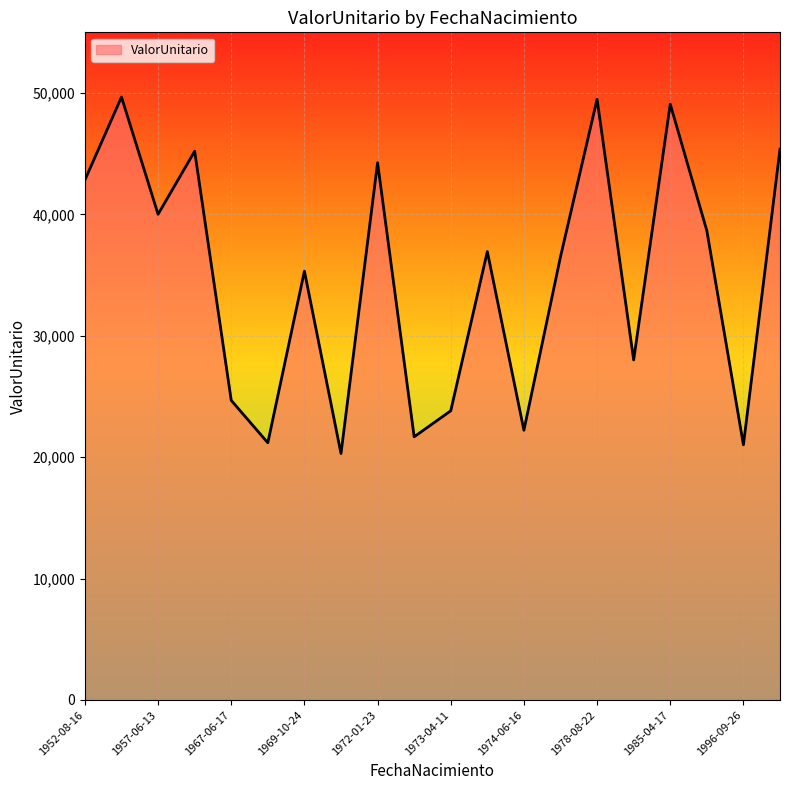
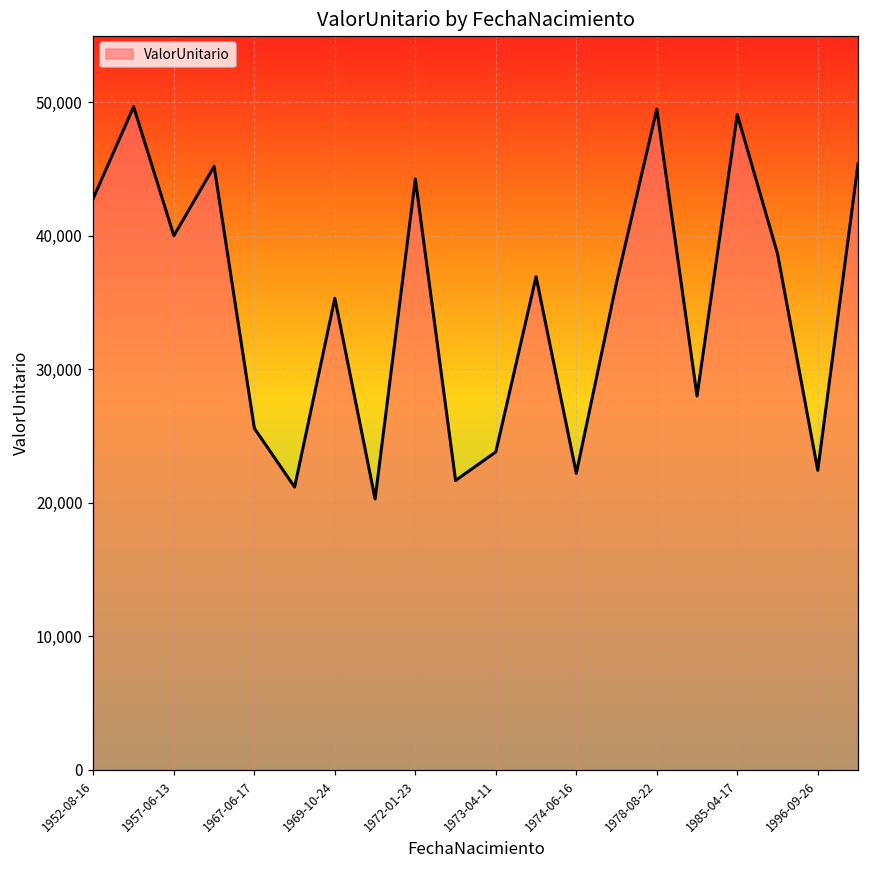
1967-06-17: 24,700 -> 25,600
1996-09-26: 21,000 -> 22,400
